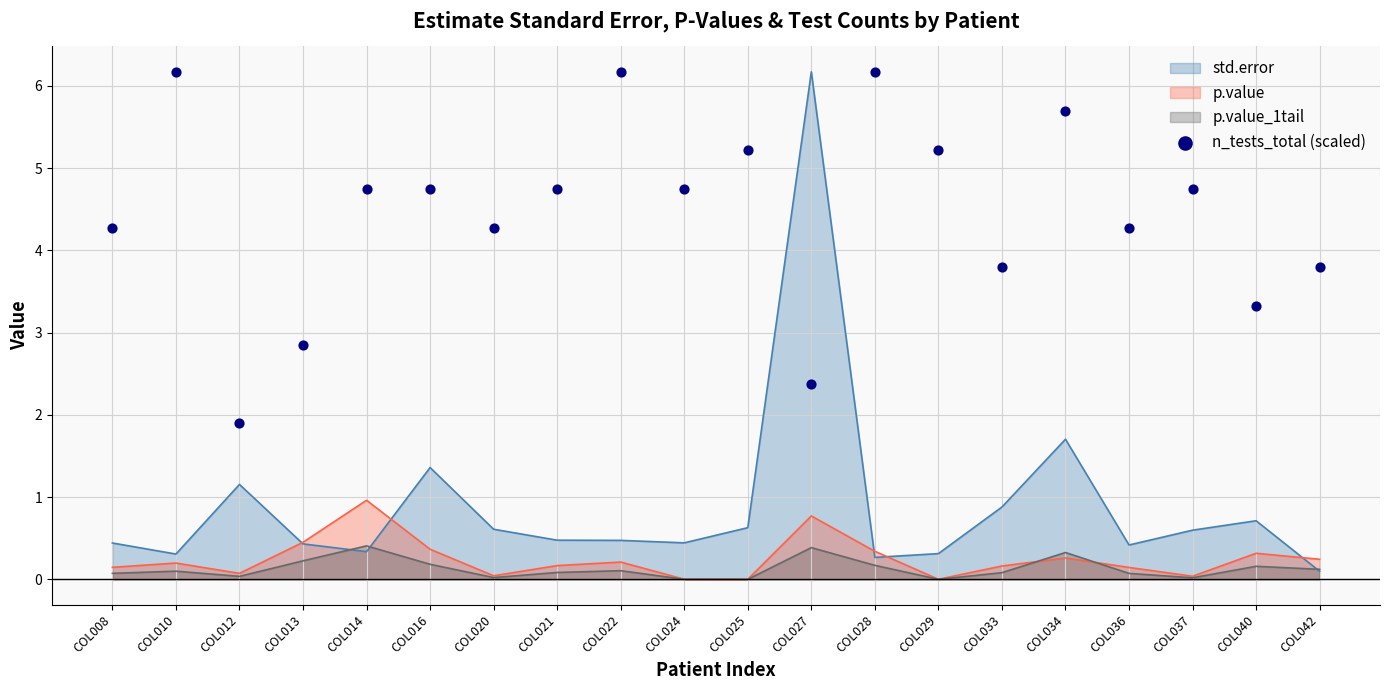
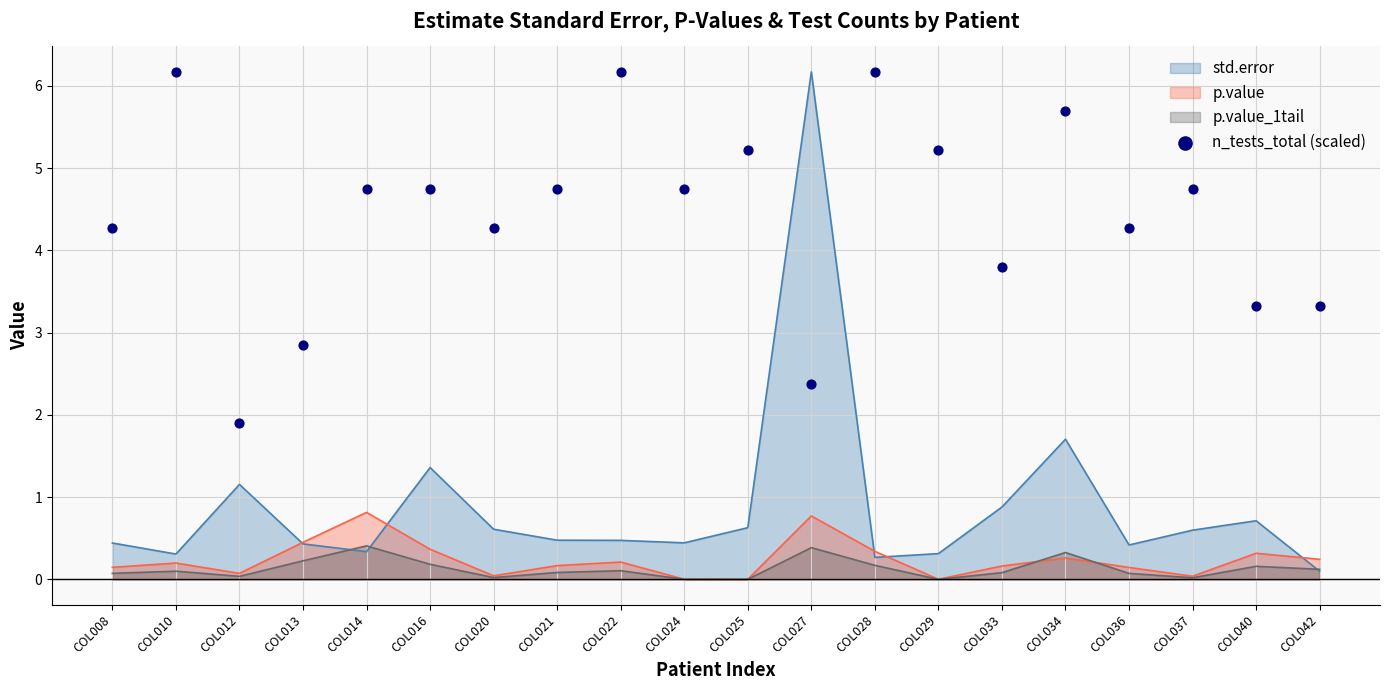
p.value, COL014: 1.0 -> 0.8
n_tests_total (scaled), COL042: 3.8 -> 3.3
